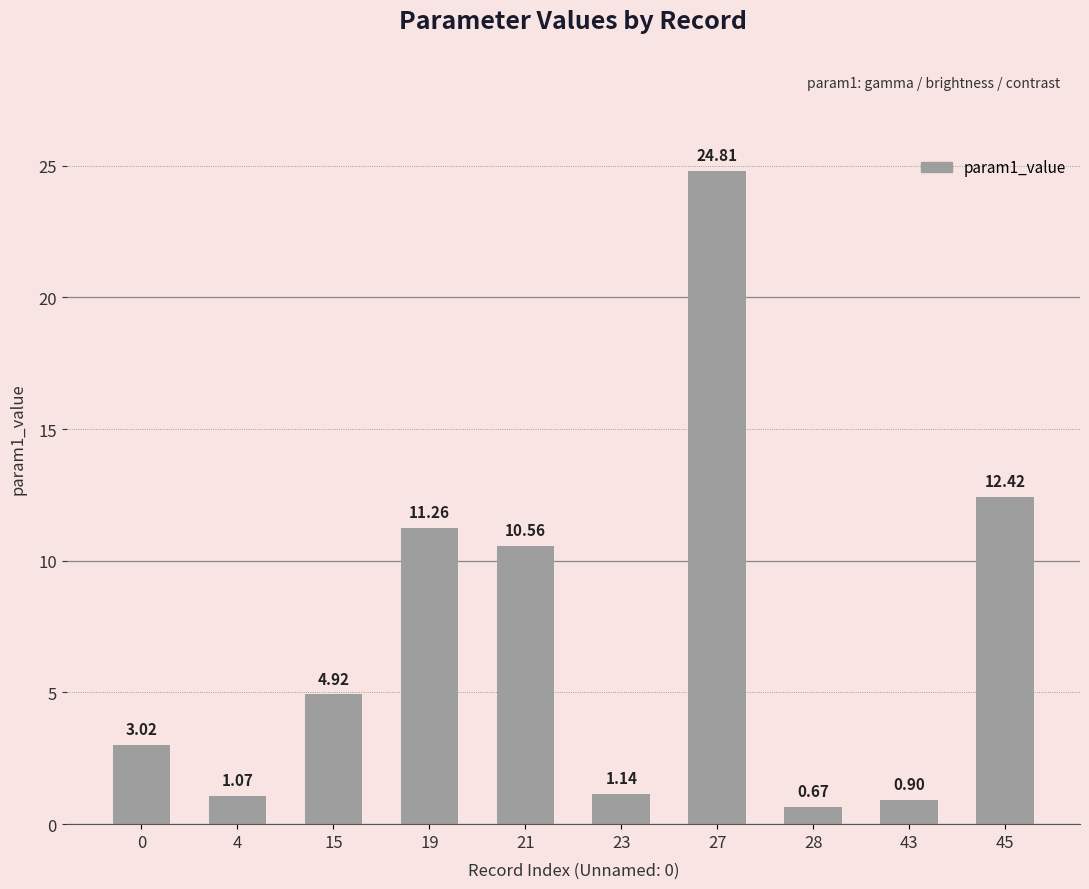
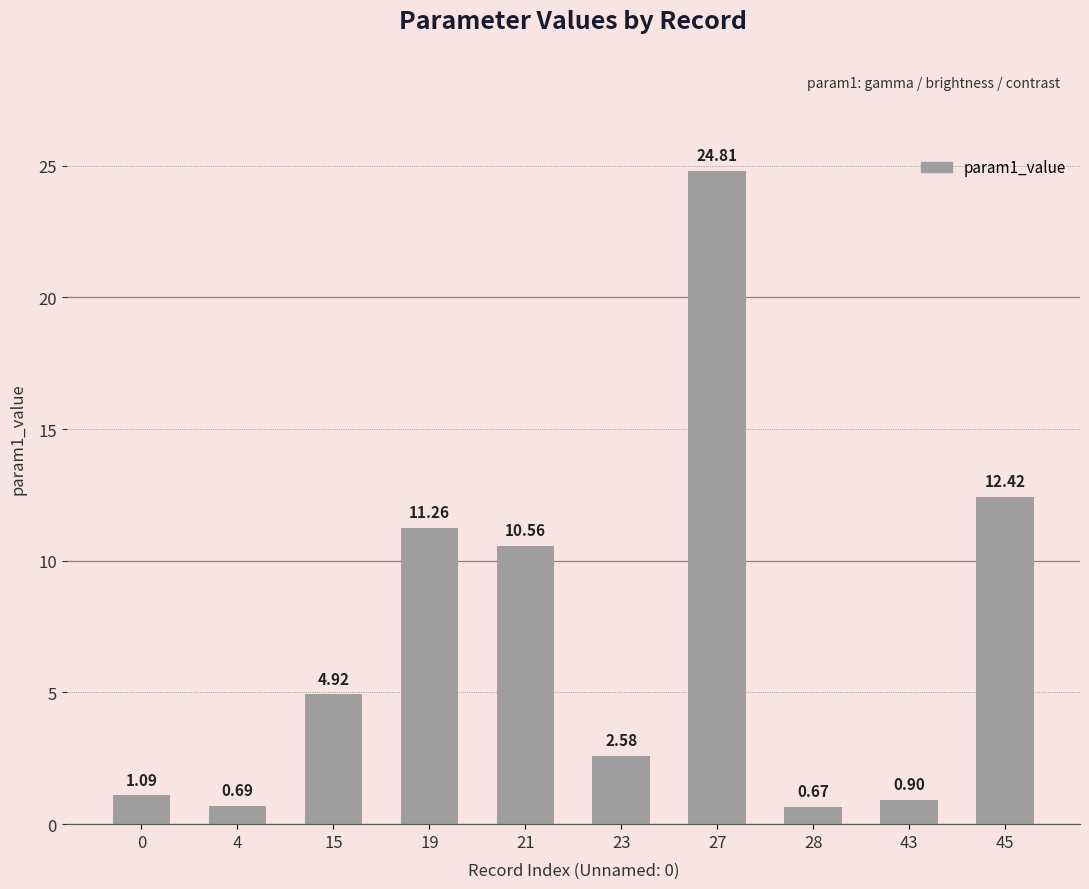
0: 3.02 -> 1.09
4: 1.07 -> 0.69
23: 1.14 -> 2.58
